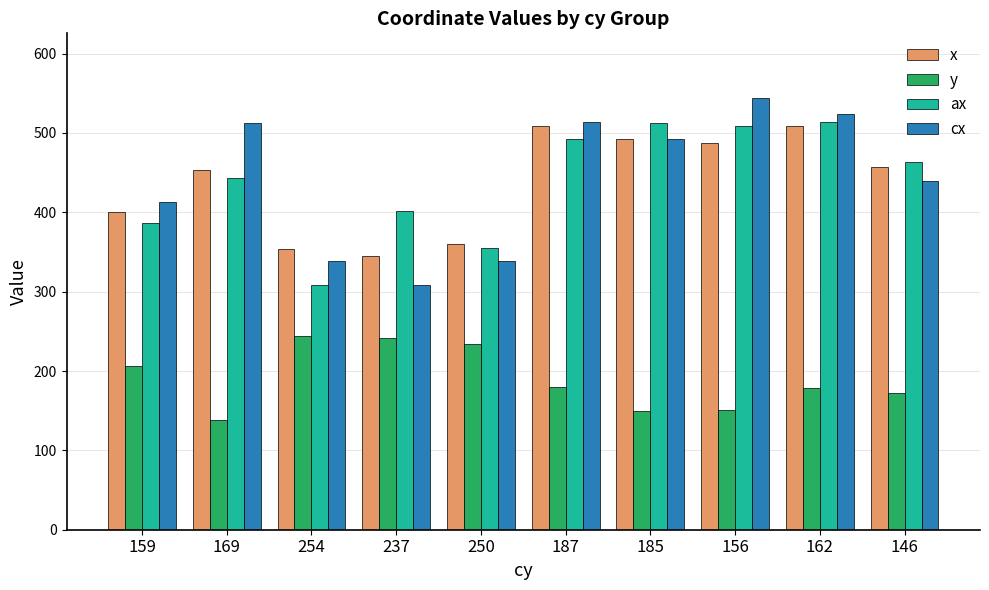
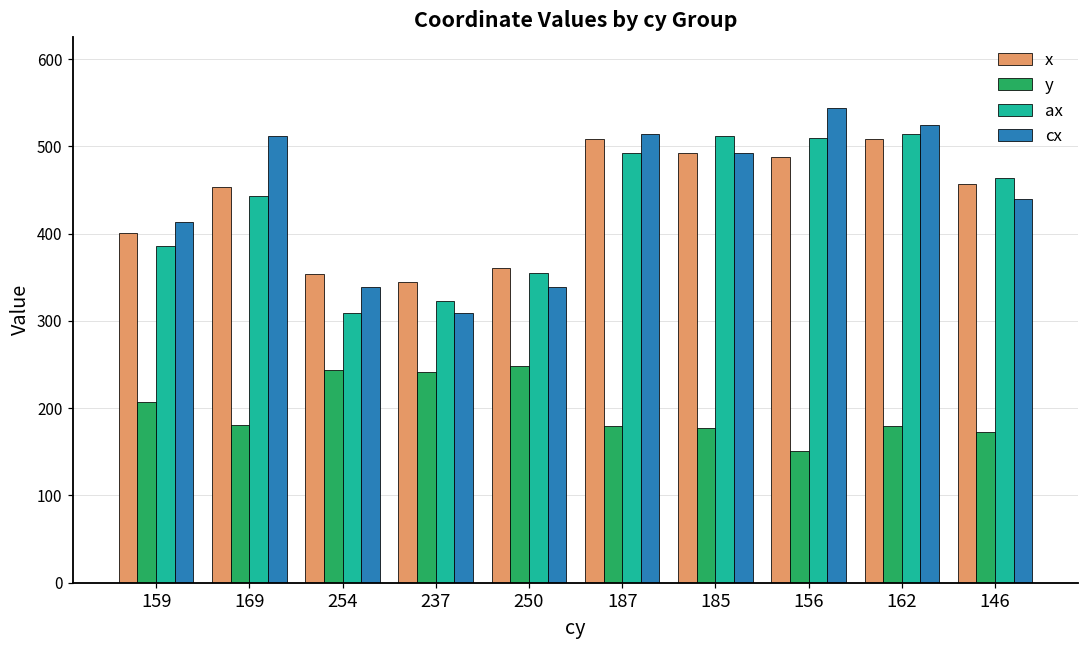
y, 169: 140 -> 180
ax, 237: 400 -> 320
y, 250: 230 -> 250
y, 185: 150 -> 180
